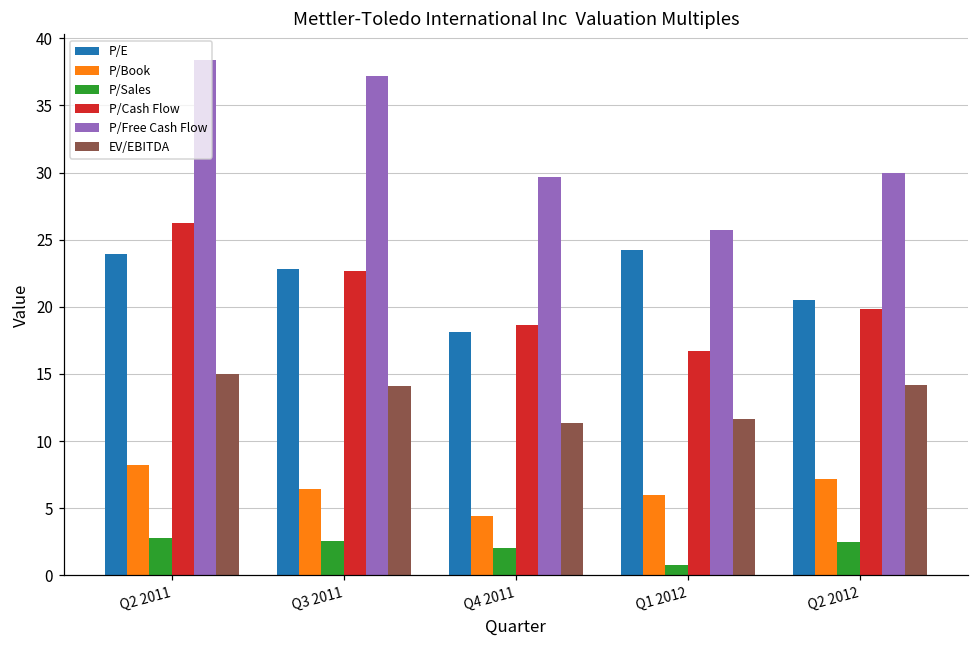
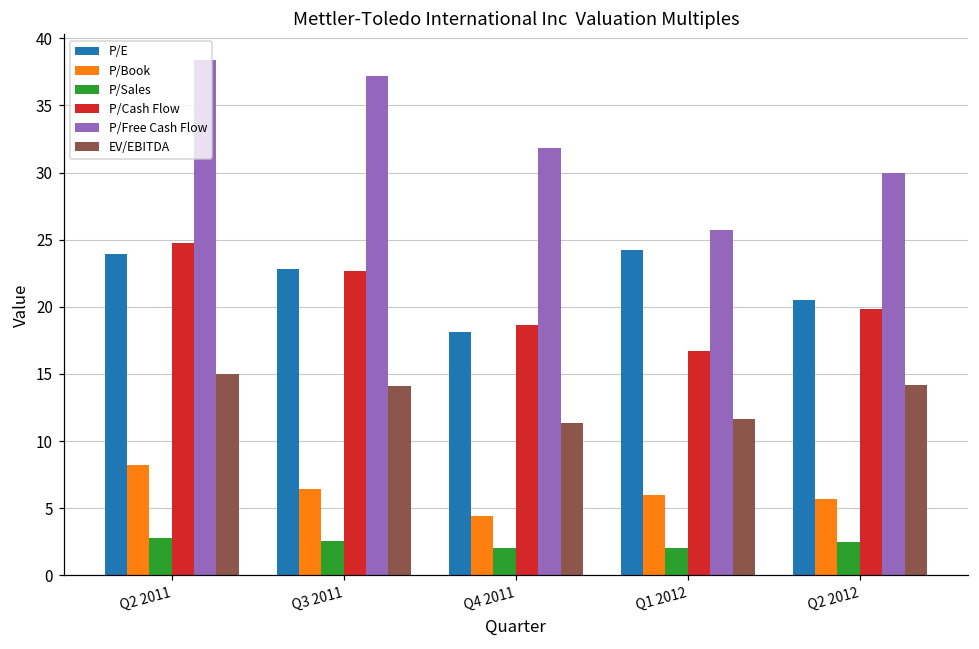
P/Cash Flow, Q2 2011: 26.2 -> 24.7
P/Free Cash Flow, Q4 2011: 29.7 -> 31.8
P/Sales, Q1 2012: 0.8 -> 2.0
P/Book, Q2 2012: 7.2 -> 5.7
